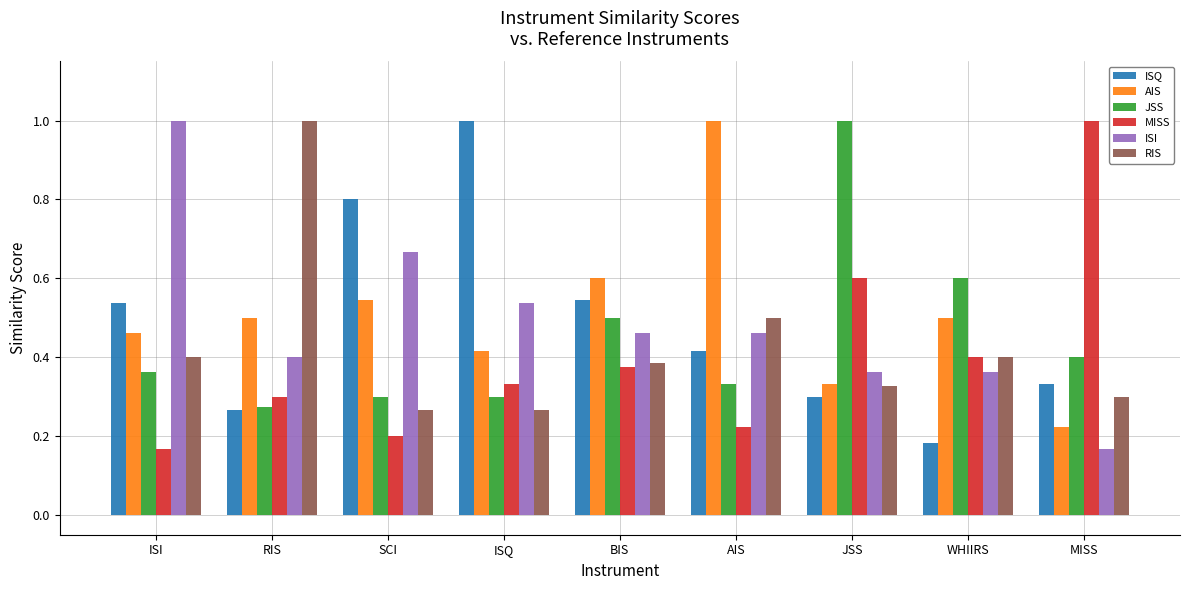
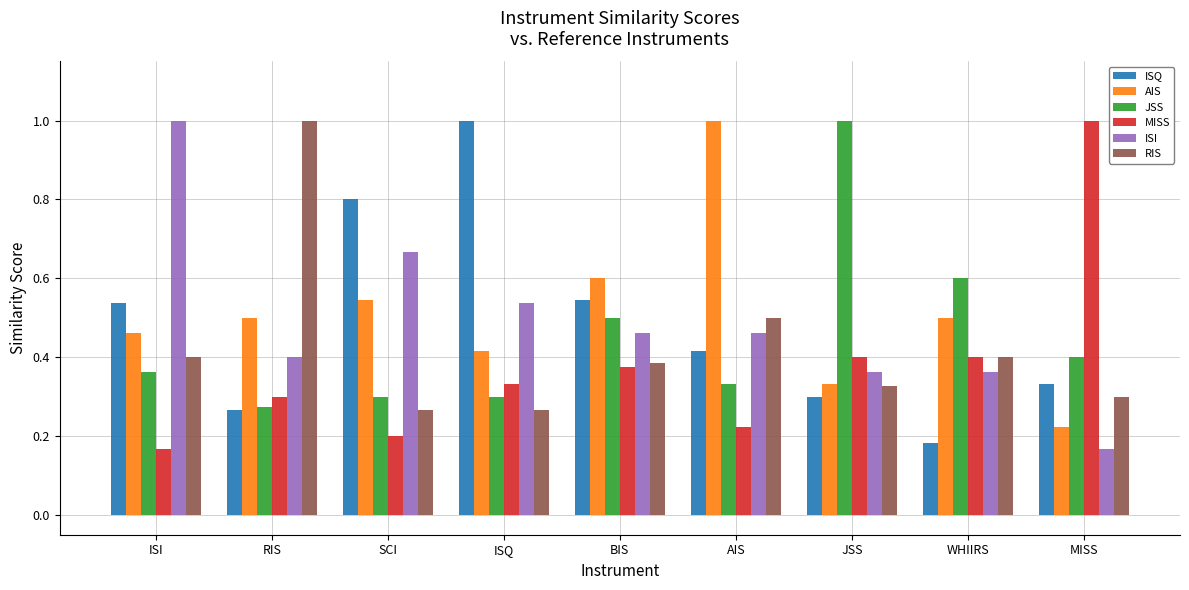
MISS, JSS: 0.6 -> 0.4
